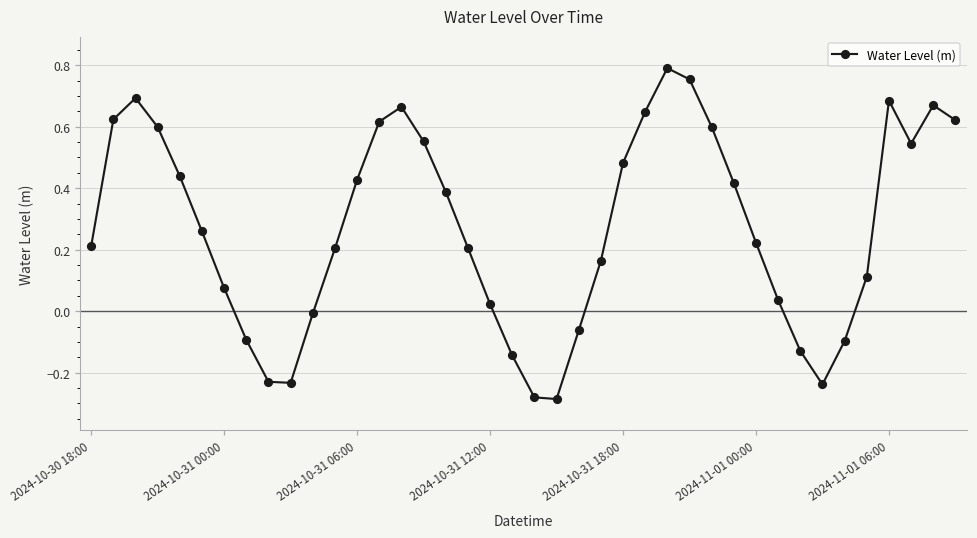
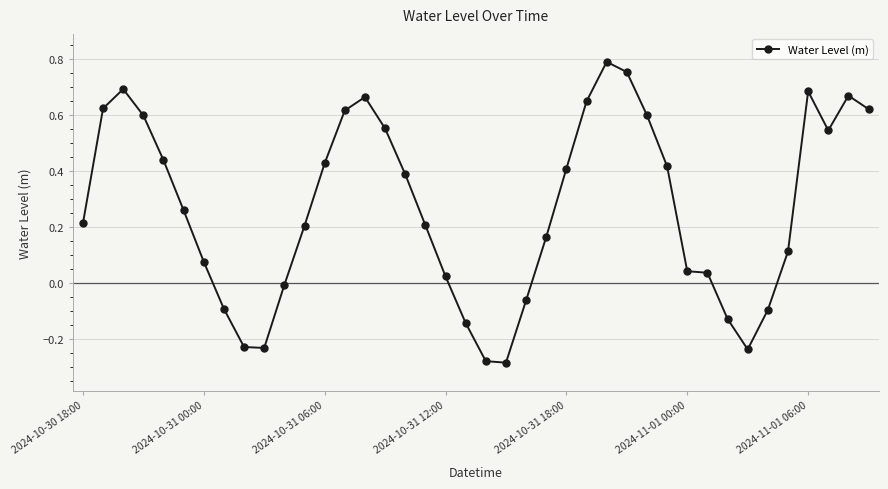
2024-10-31 18:00: 0.48 -> 0.41
2024-11-01 00:00: 0.22 -> 0.04
